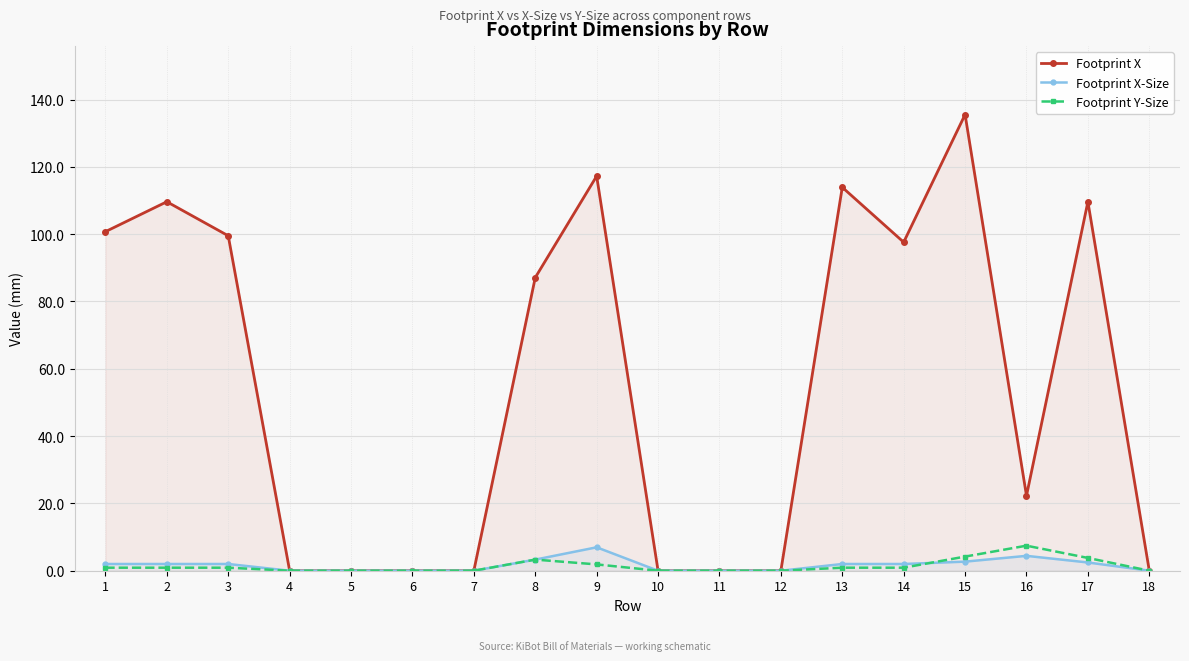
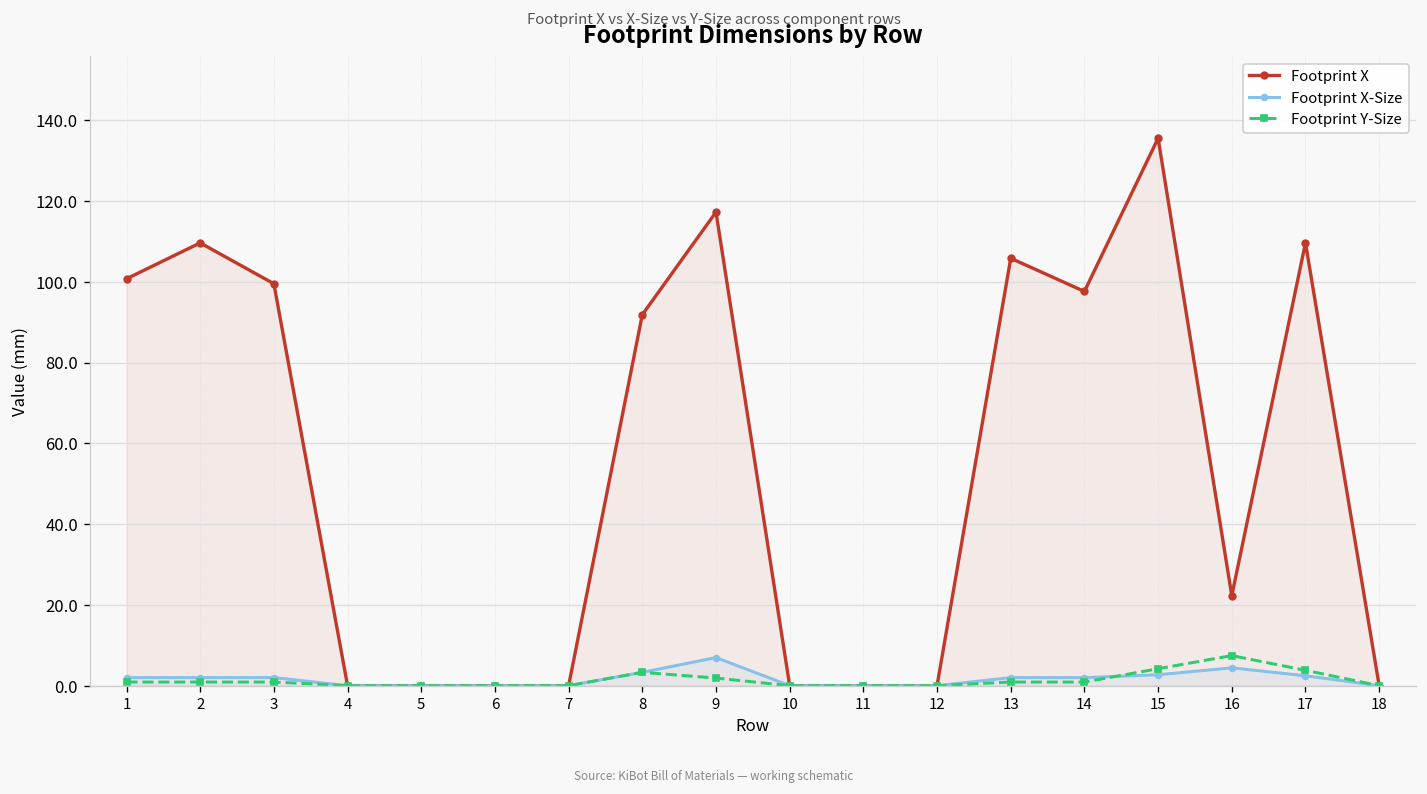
Footprint X, 8: 87 -> 92
Footprint X, 13: 114 -> 106
